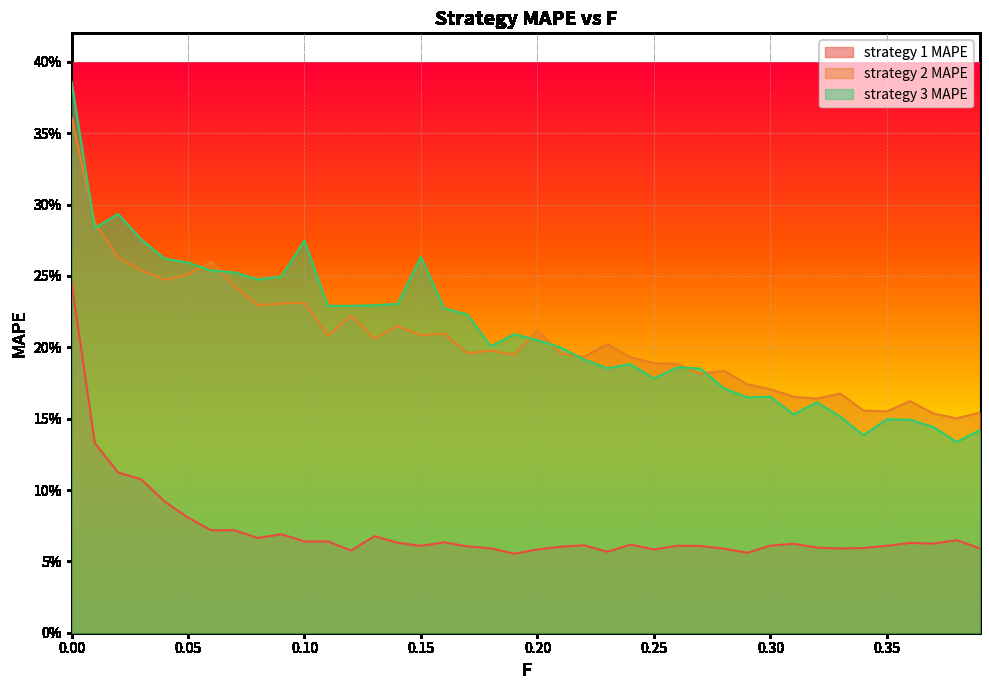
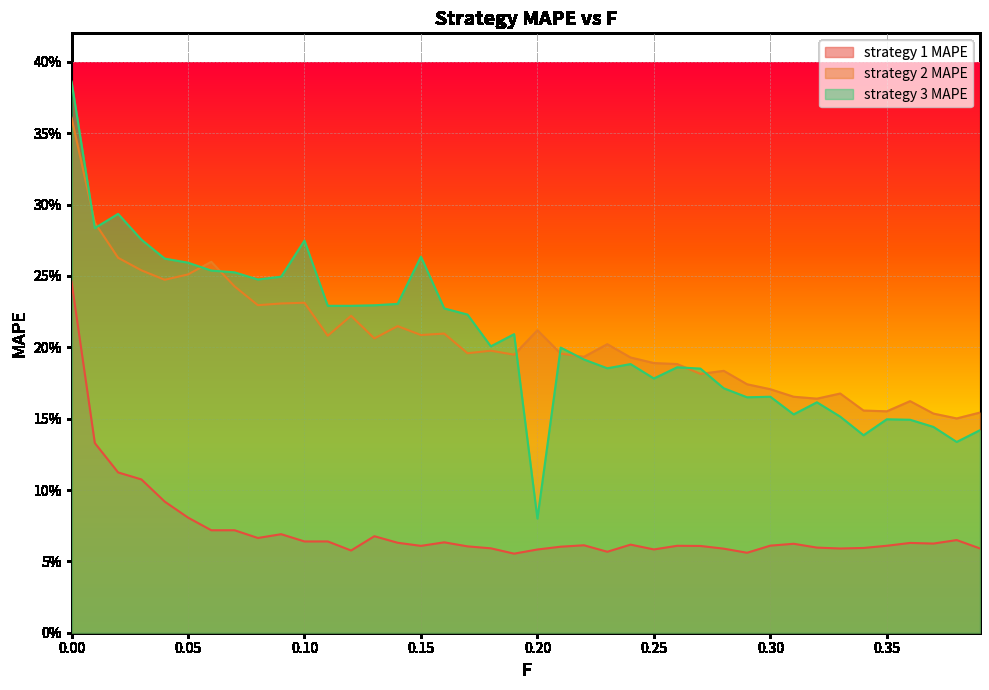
strategy 3 MAPE, 0.20: 20.5% -> 8.0%
